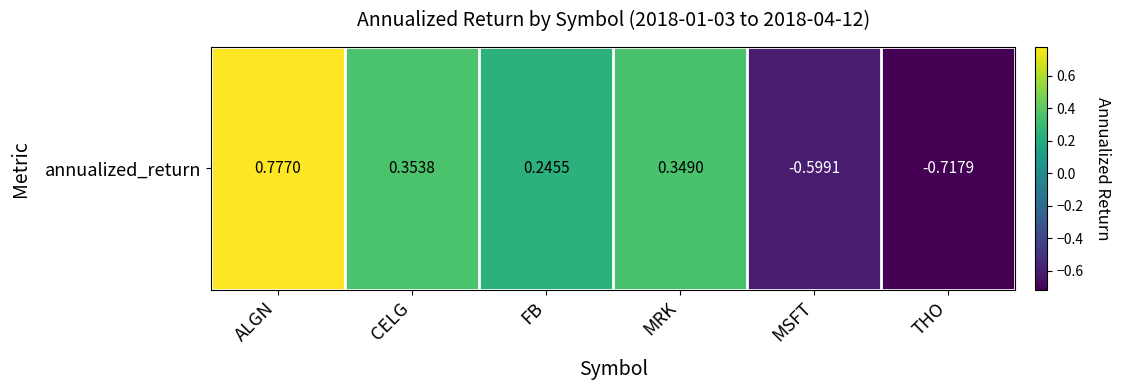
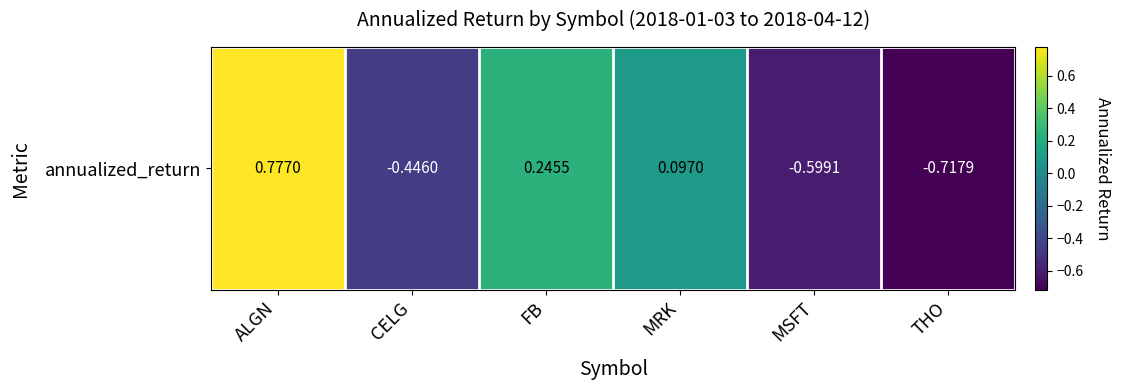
annualized_return, CELG: 0.3538 -> -0.4460
annualized_return, MRK: 0.3490 -> 0.0970
